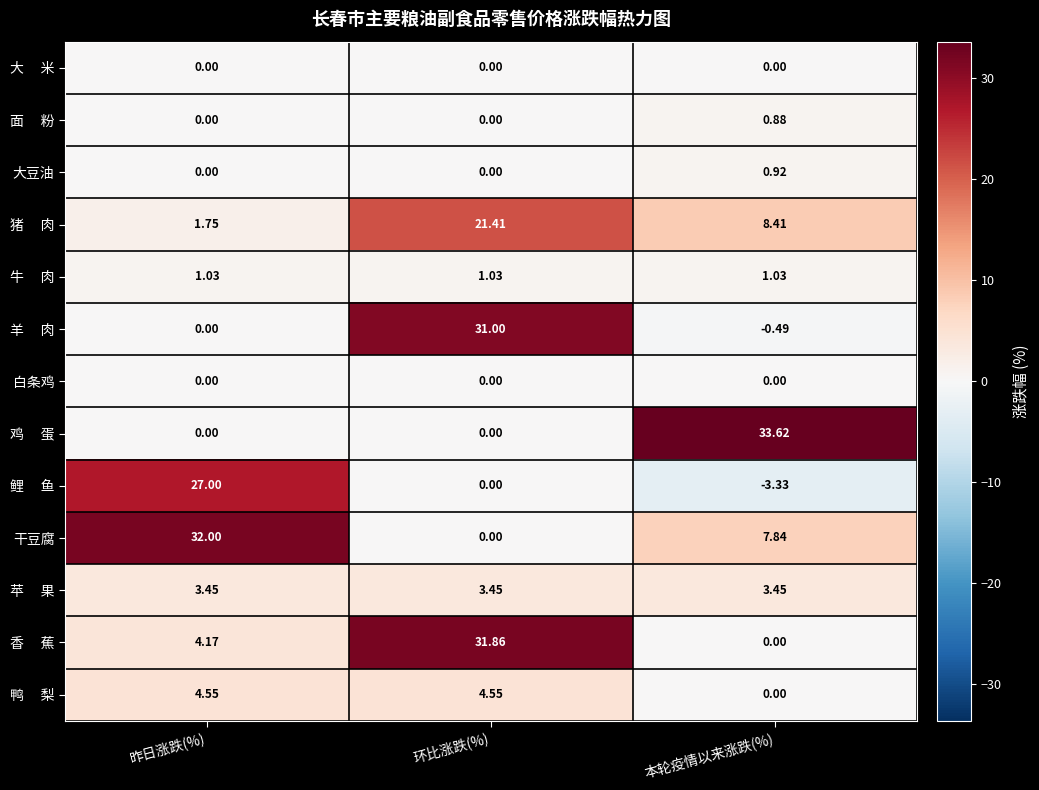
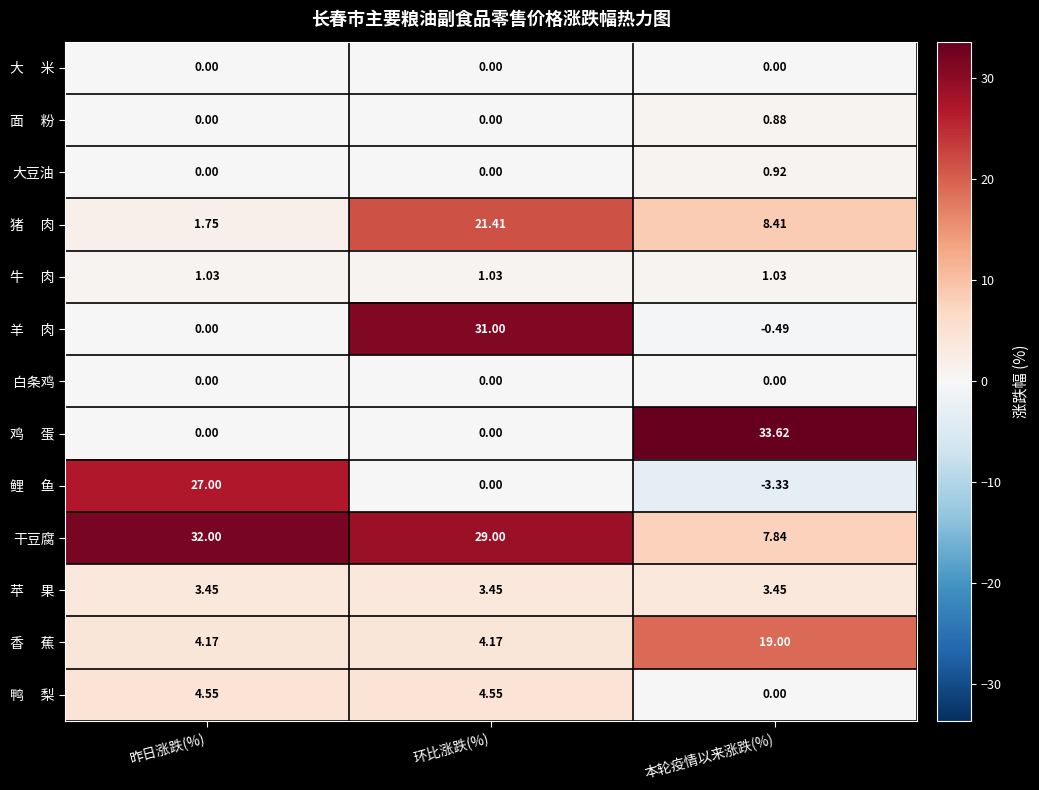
干豆腐, 环比涨跌(%): 0.00 -> 29.00
香 蕉, 环比涨跌(%): 31.86 -> 4.17
香 蕉, 本轮疫情以来涨跌(%): 0.00 -> 19.00
